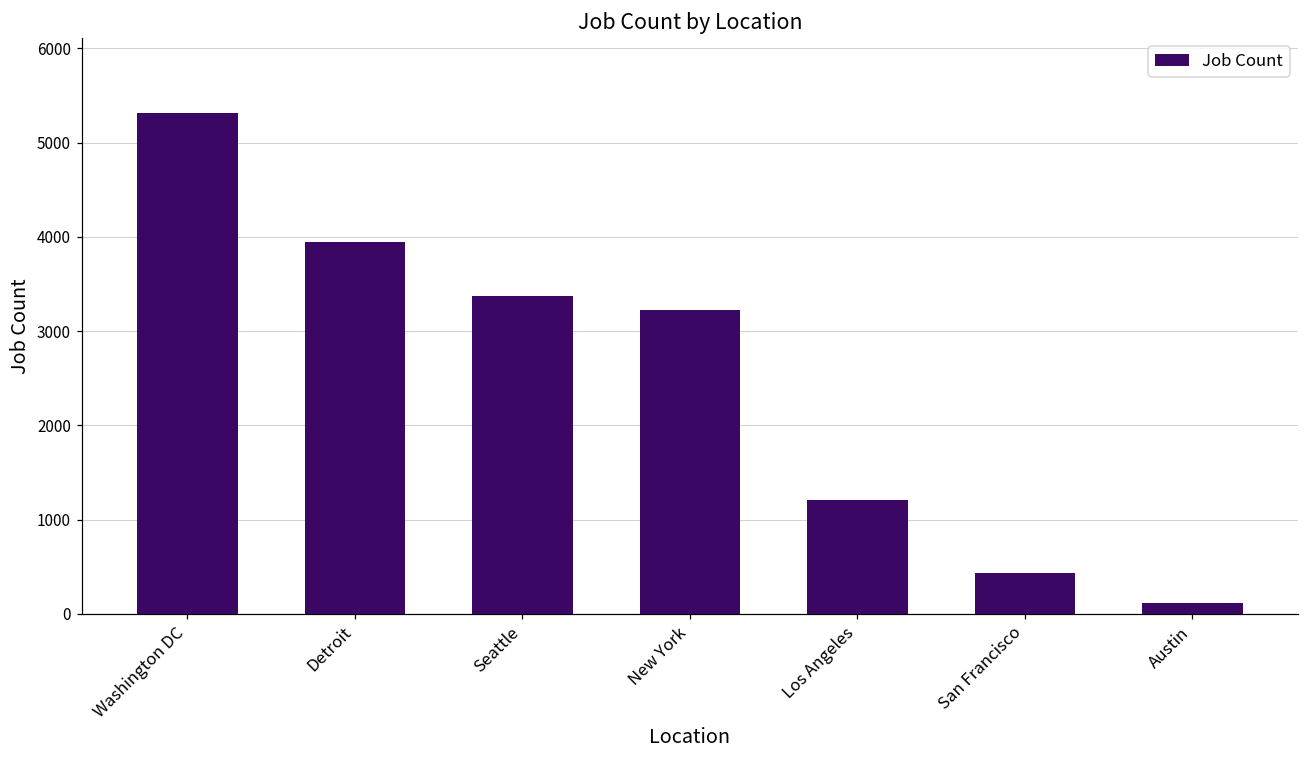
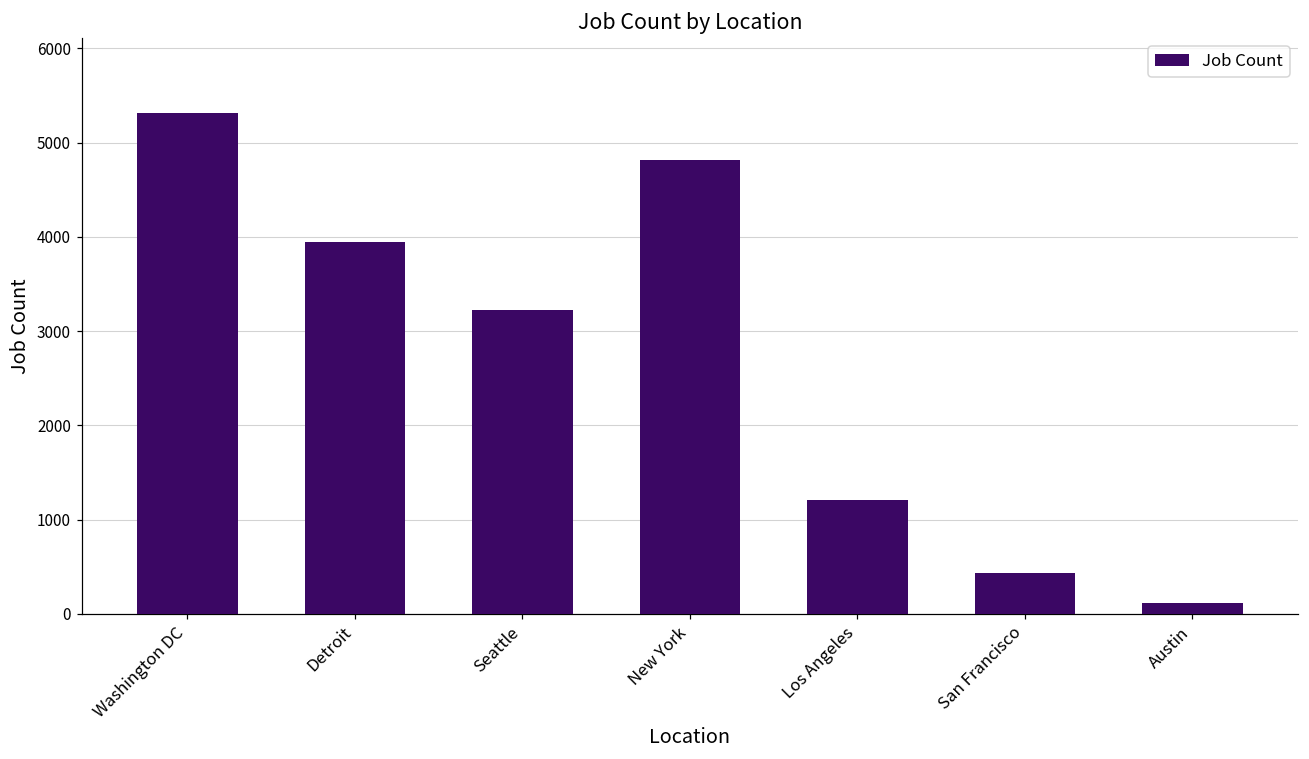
Seattle: 3400 -> 3200
New York: 3200 -> 4800
